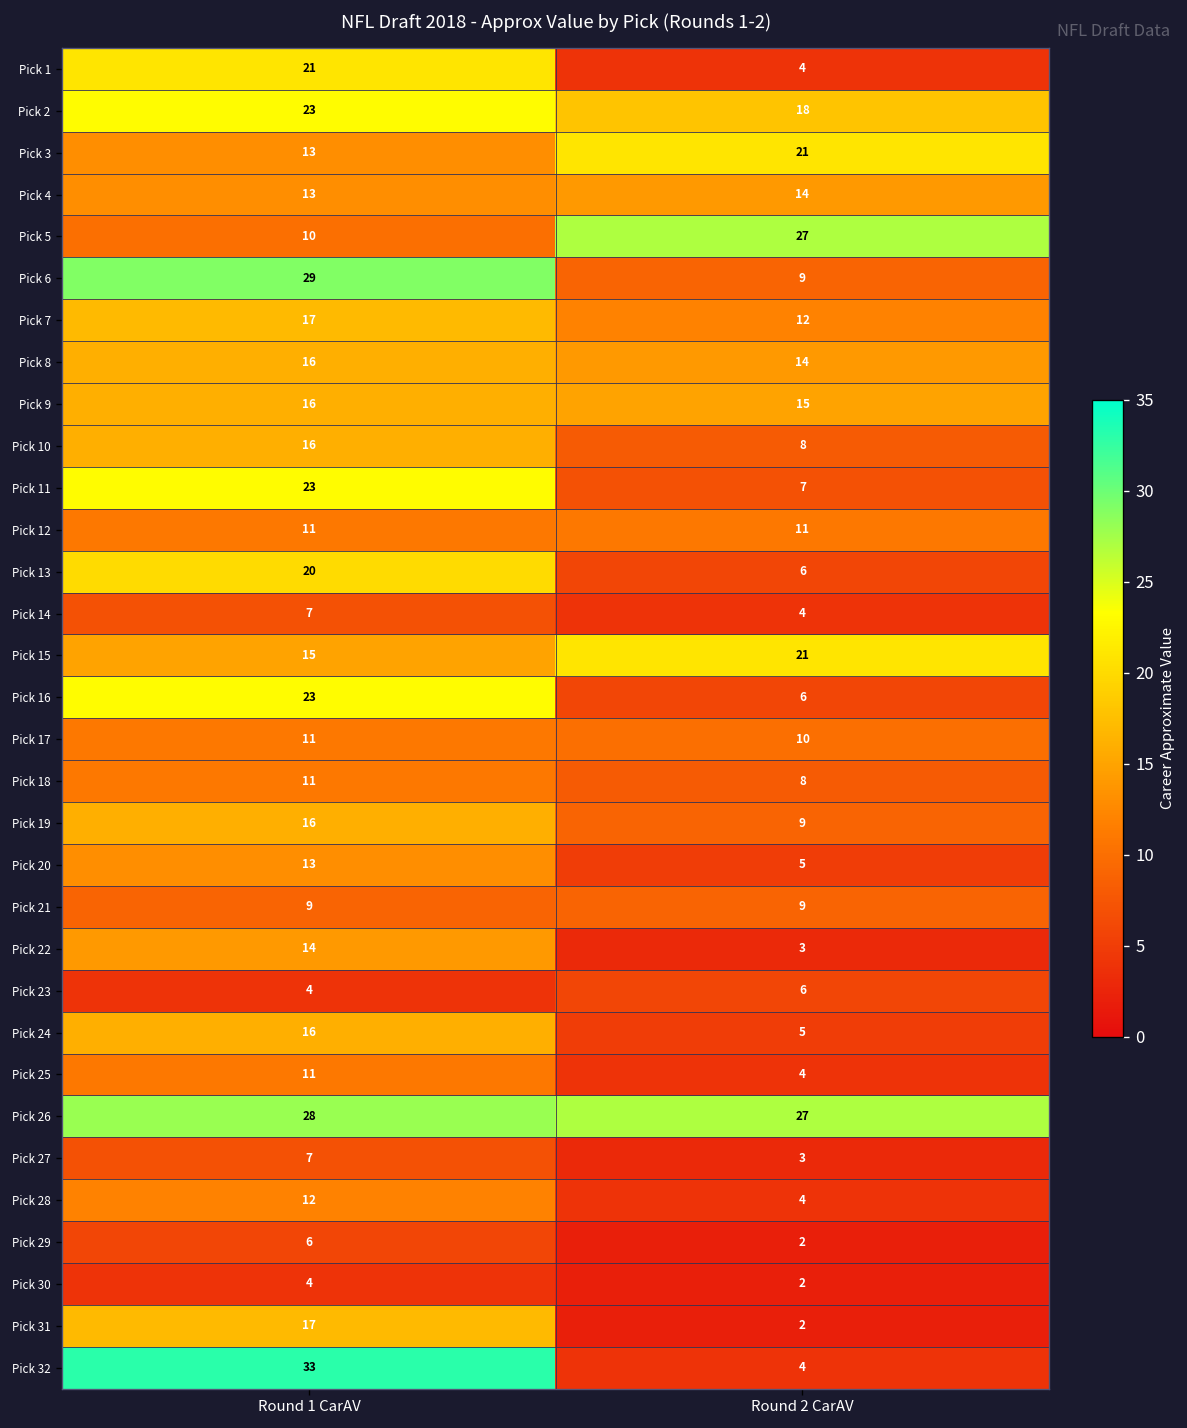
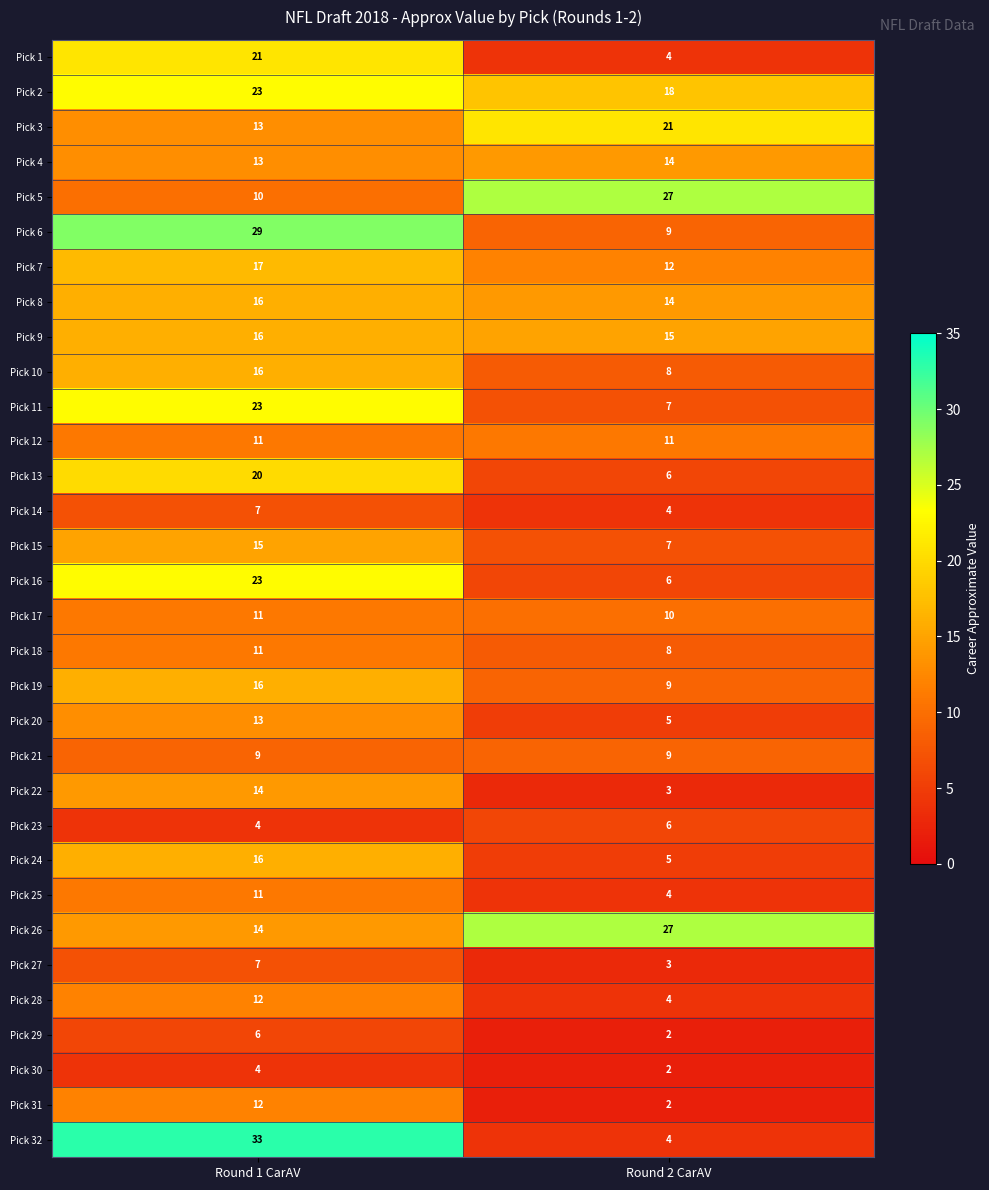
Pick 15, Round 2 CarAV: 21 -> 7
Pick 26, Round 1 CarAV: 28 -> 14
Pick 31, Round 1 CarAV: 17 -> 12
